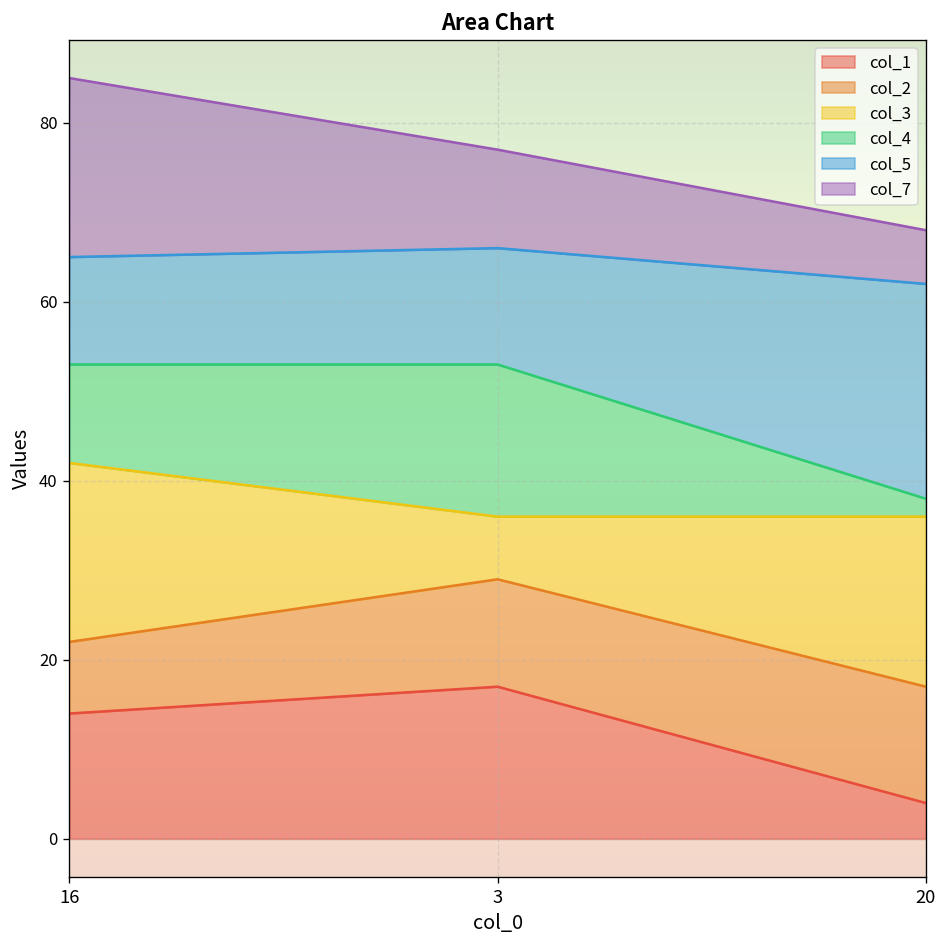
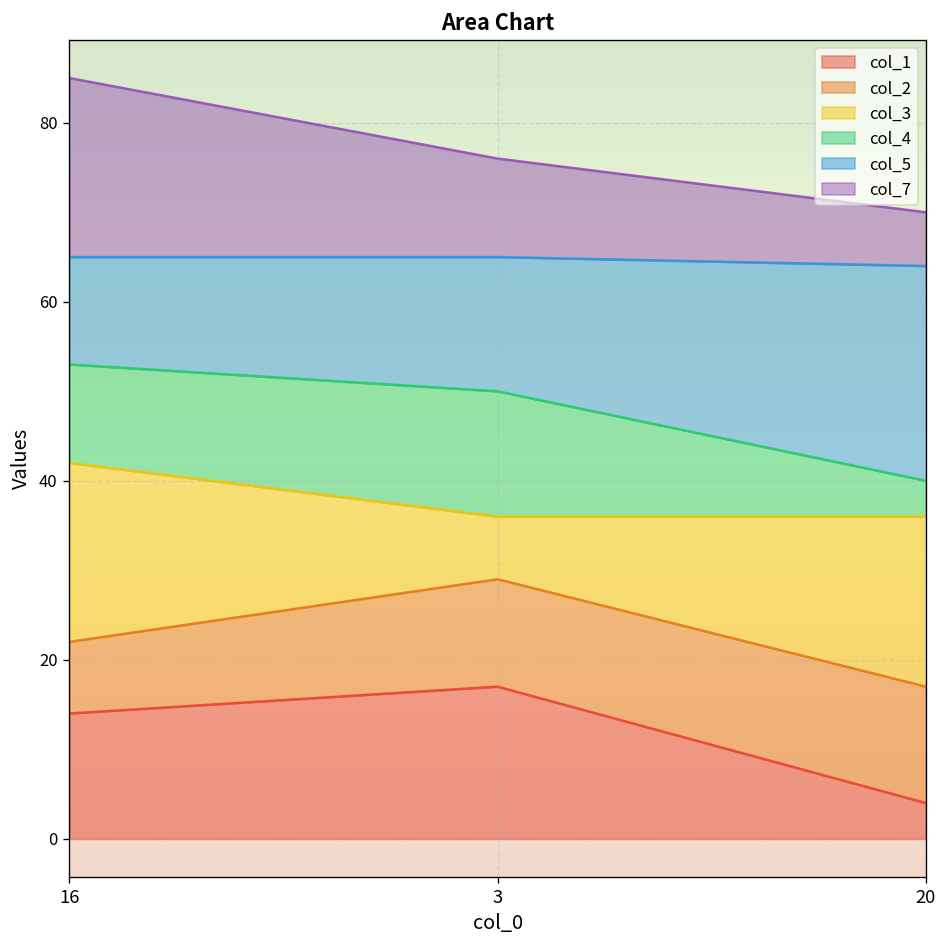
col_4, 3: 17 -> 14
col_5, 3: 13 -> 15
col_4, 20: 2 -> 4
